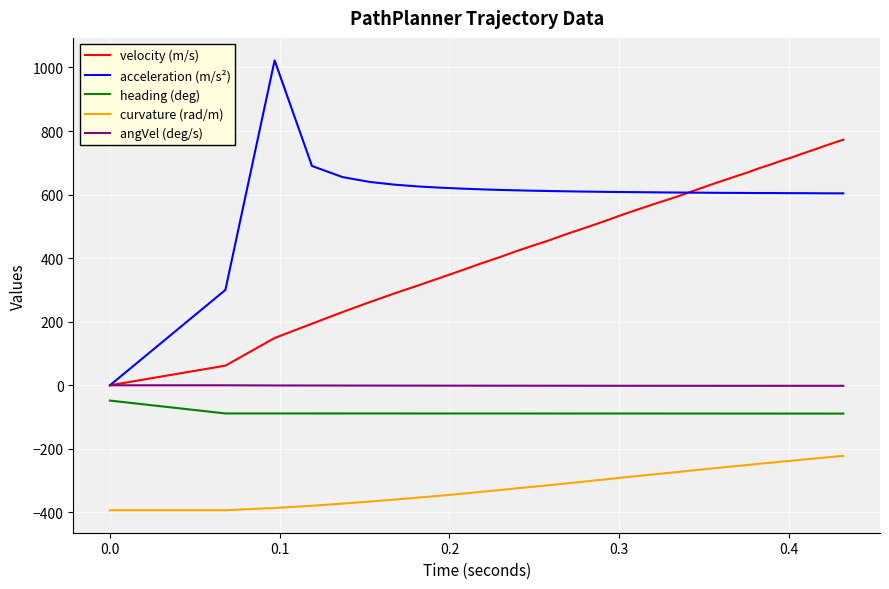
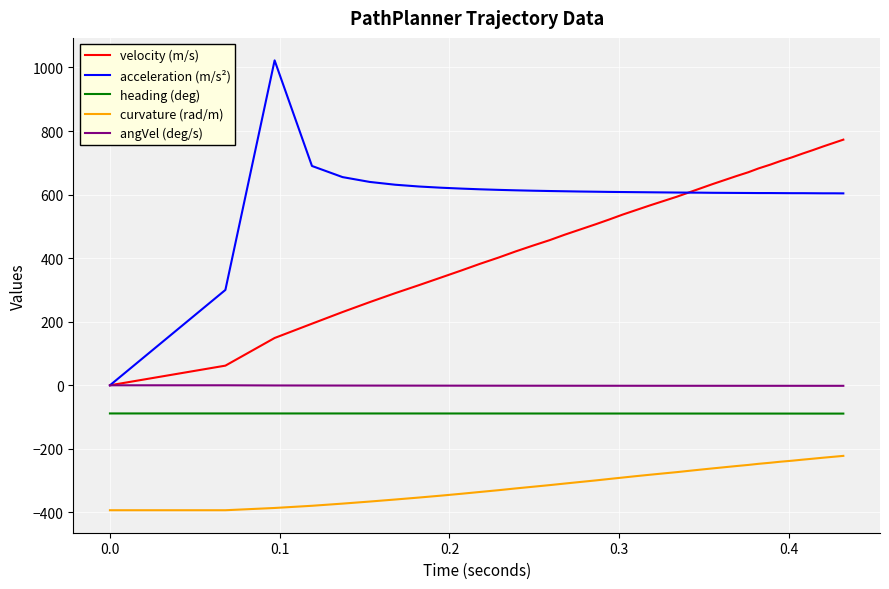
heading (deg), 0.0: -50 -> -90
